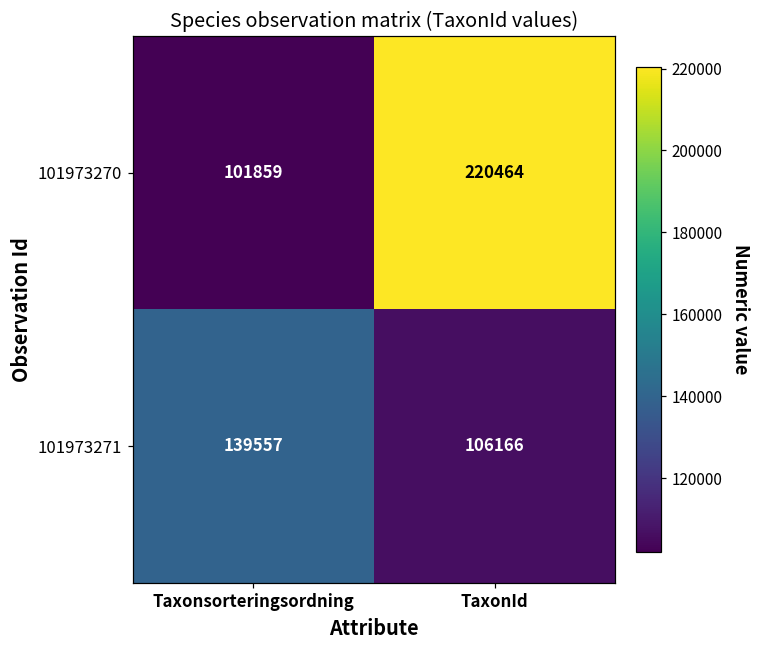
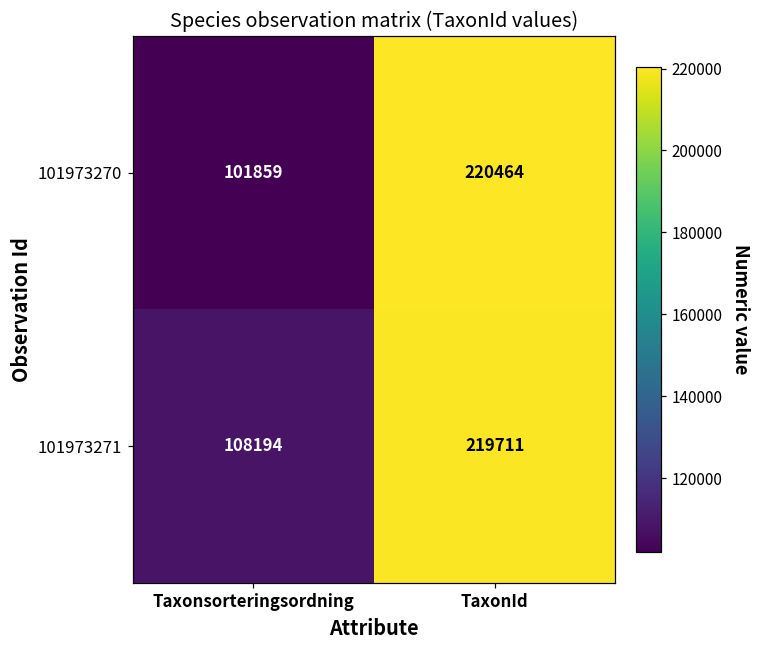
101973271, Taxonsorteringsordning: 139557 -> 108194
101973271, TaxonId: 106166 -> 219711
